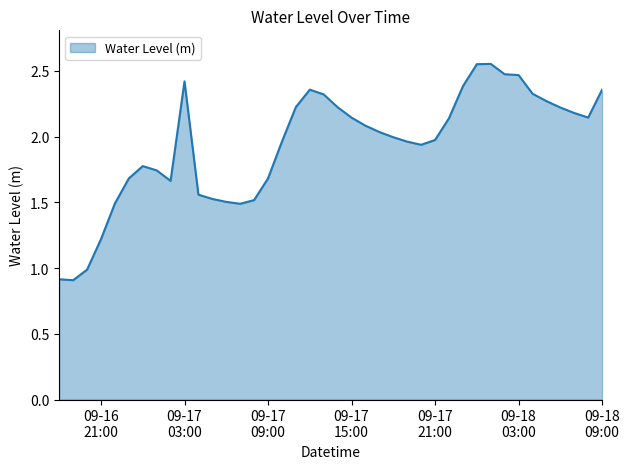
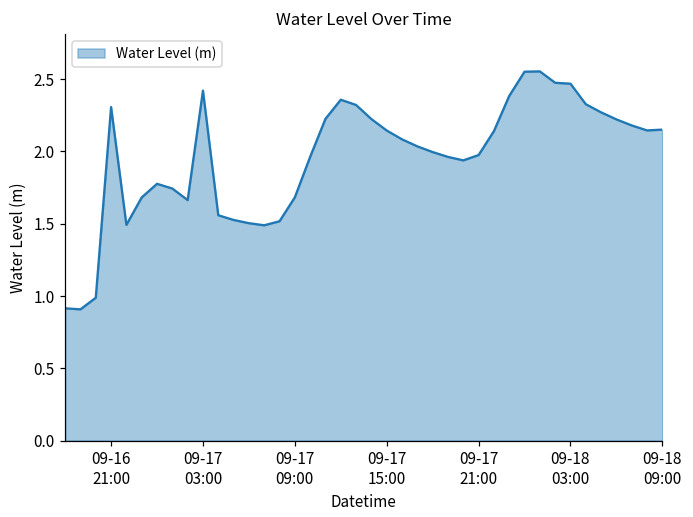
09-16 21:00: 1.22 -> 2.31
09-18 09:00: 2.36 -> 2.15
